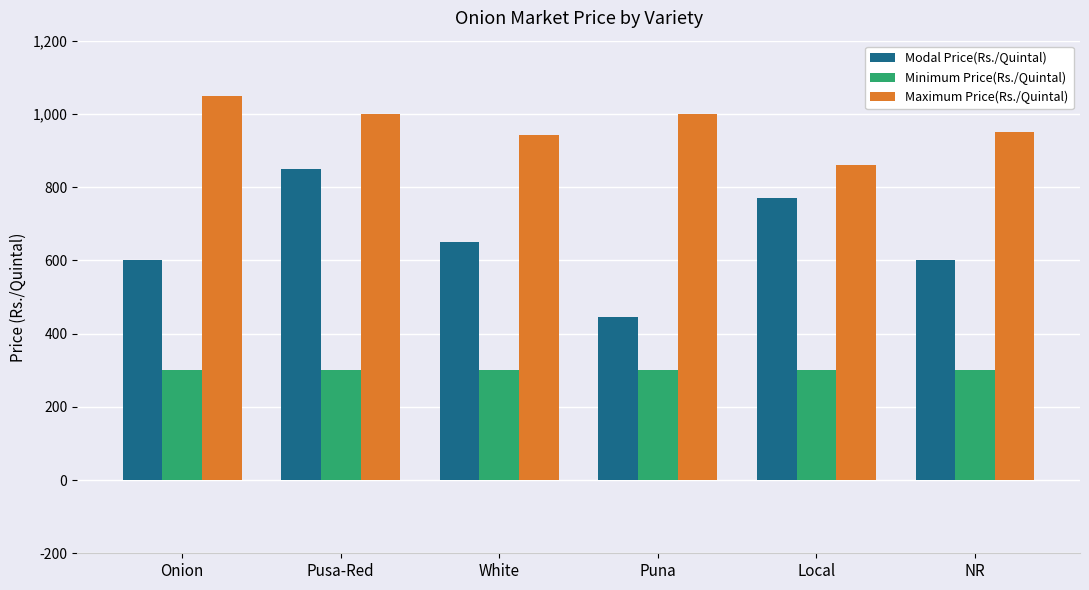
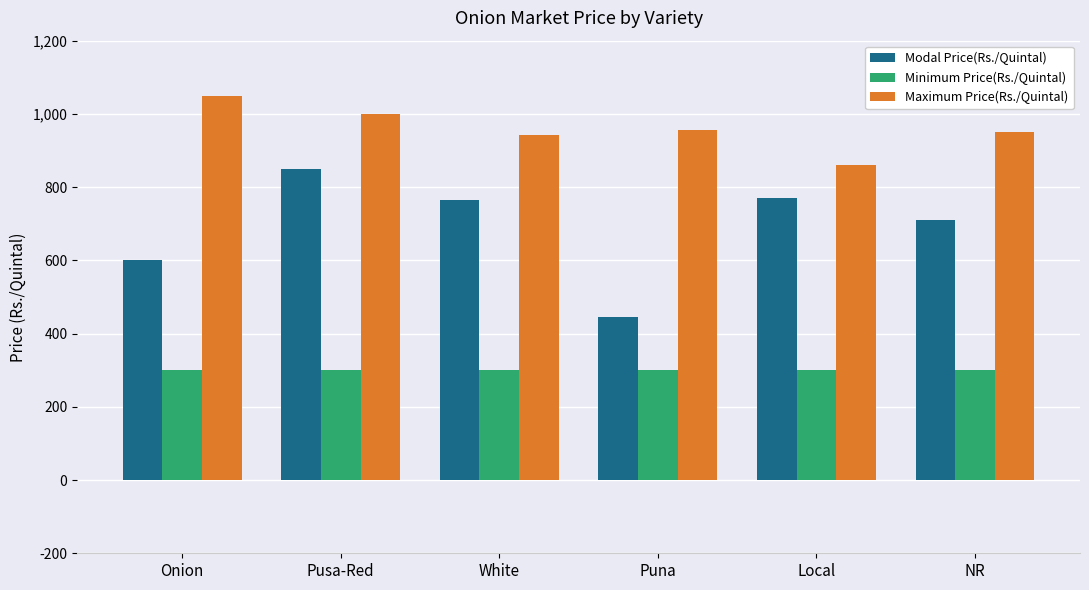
Modal Price(Rs./Quintal), White: 650 -> 760
Maximum Price(Rs./Quintal), Puna: 1,000 -> 960
Modal Price(Rs./Quintal), NR: 600 -> 710
